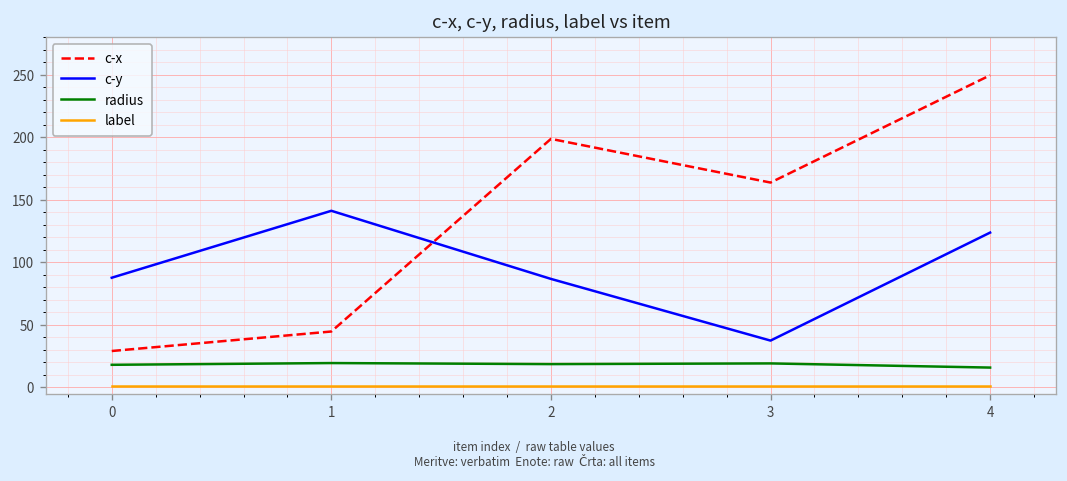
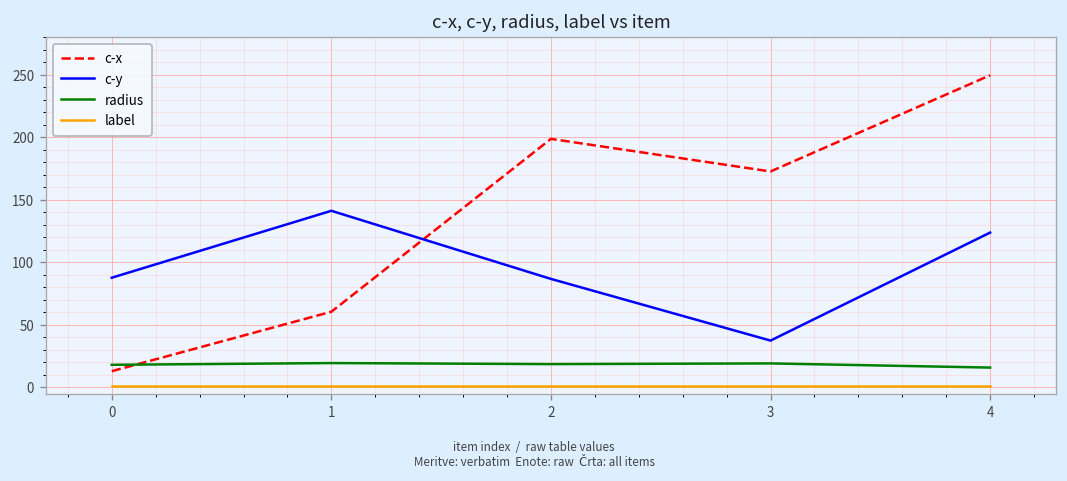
c-x, 0: 29 -> 13
c-x, 1: 45 -> 61
c-x, 3: 164 -> 173
